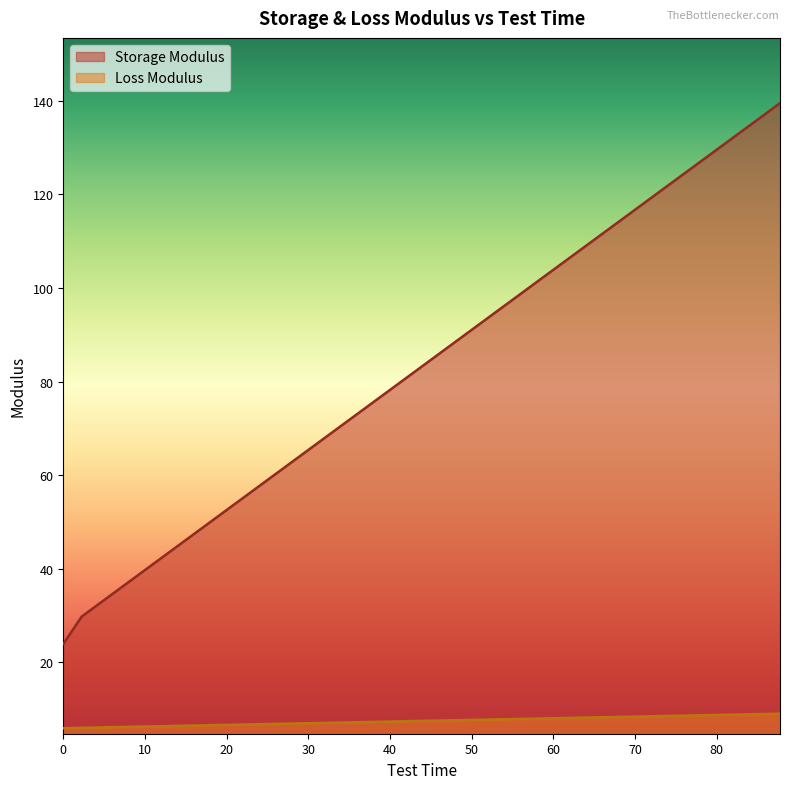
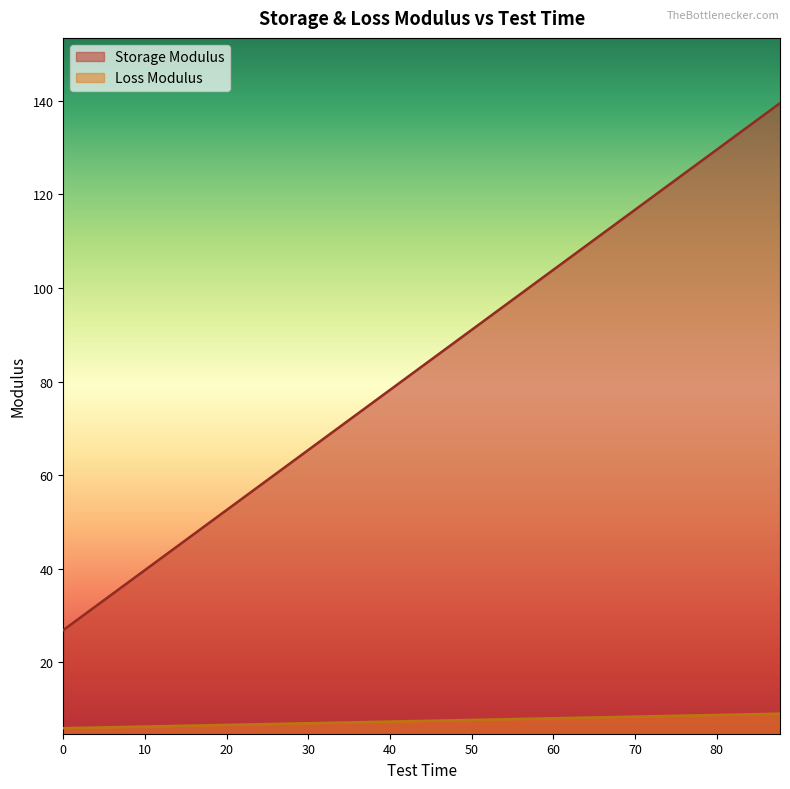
Storage Modulus, 0: 24 -> 27
